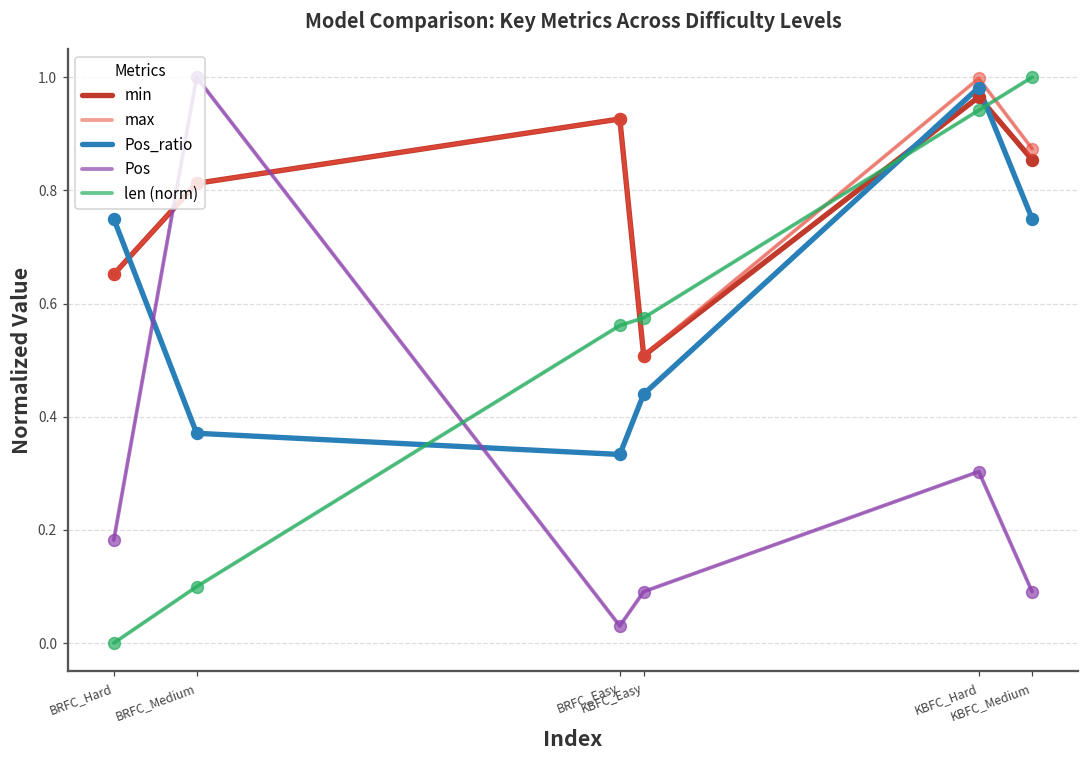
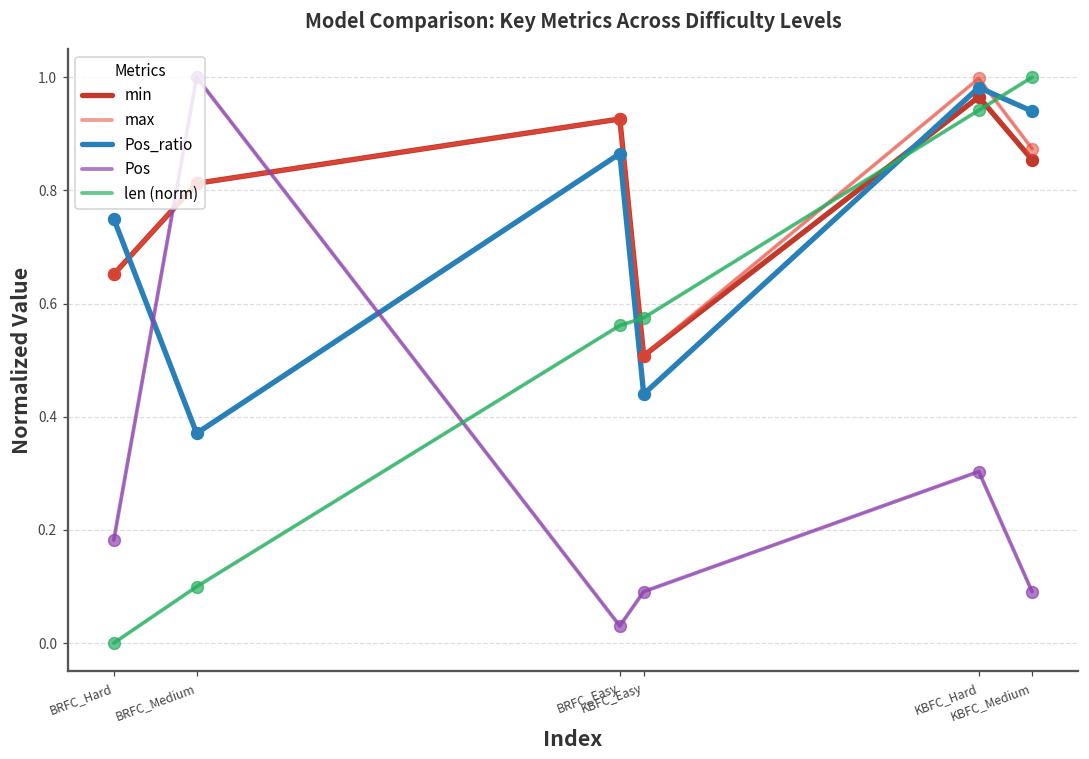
Pos_ratio, BRFC_Easy: 0.33 -> 0.86
Pos_ratio, KBFC_Medium: 0.75 -> 0.94
